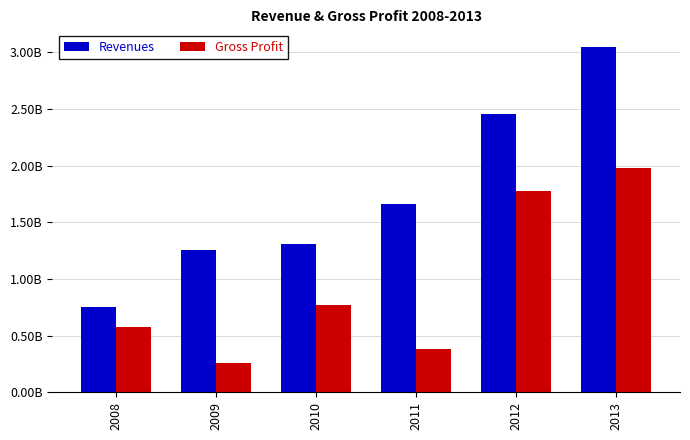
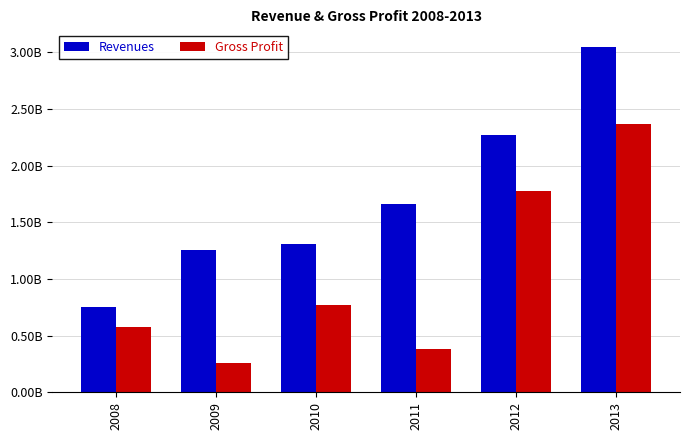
Revenues, 2012: 2460000000 -> 2270000000
Gross Profit, 2013: 1980000000 -> 2370000000
